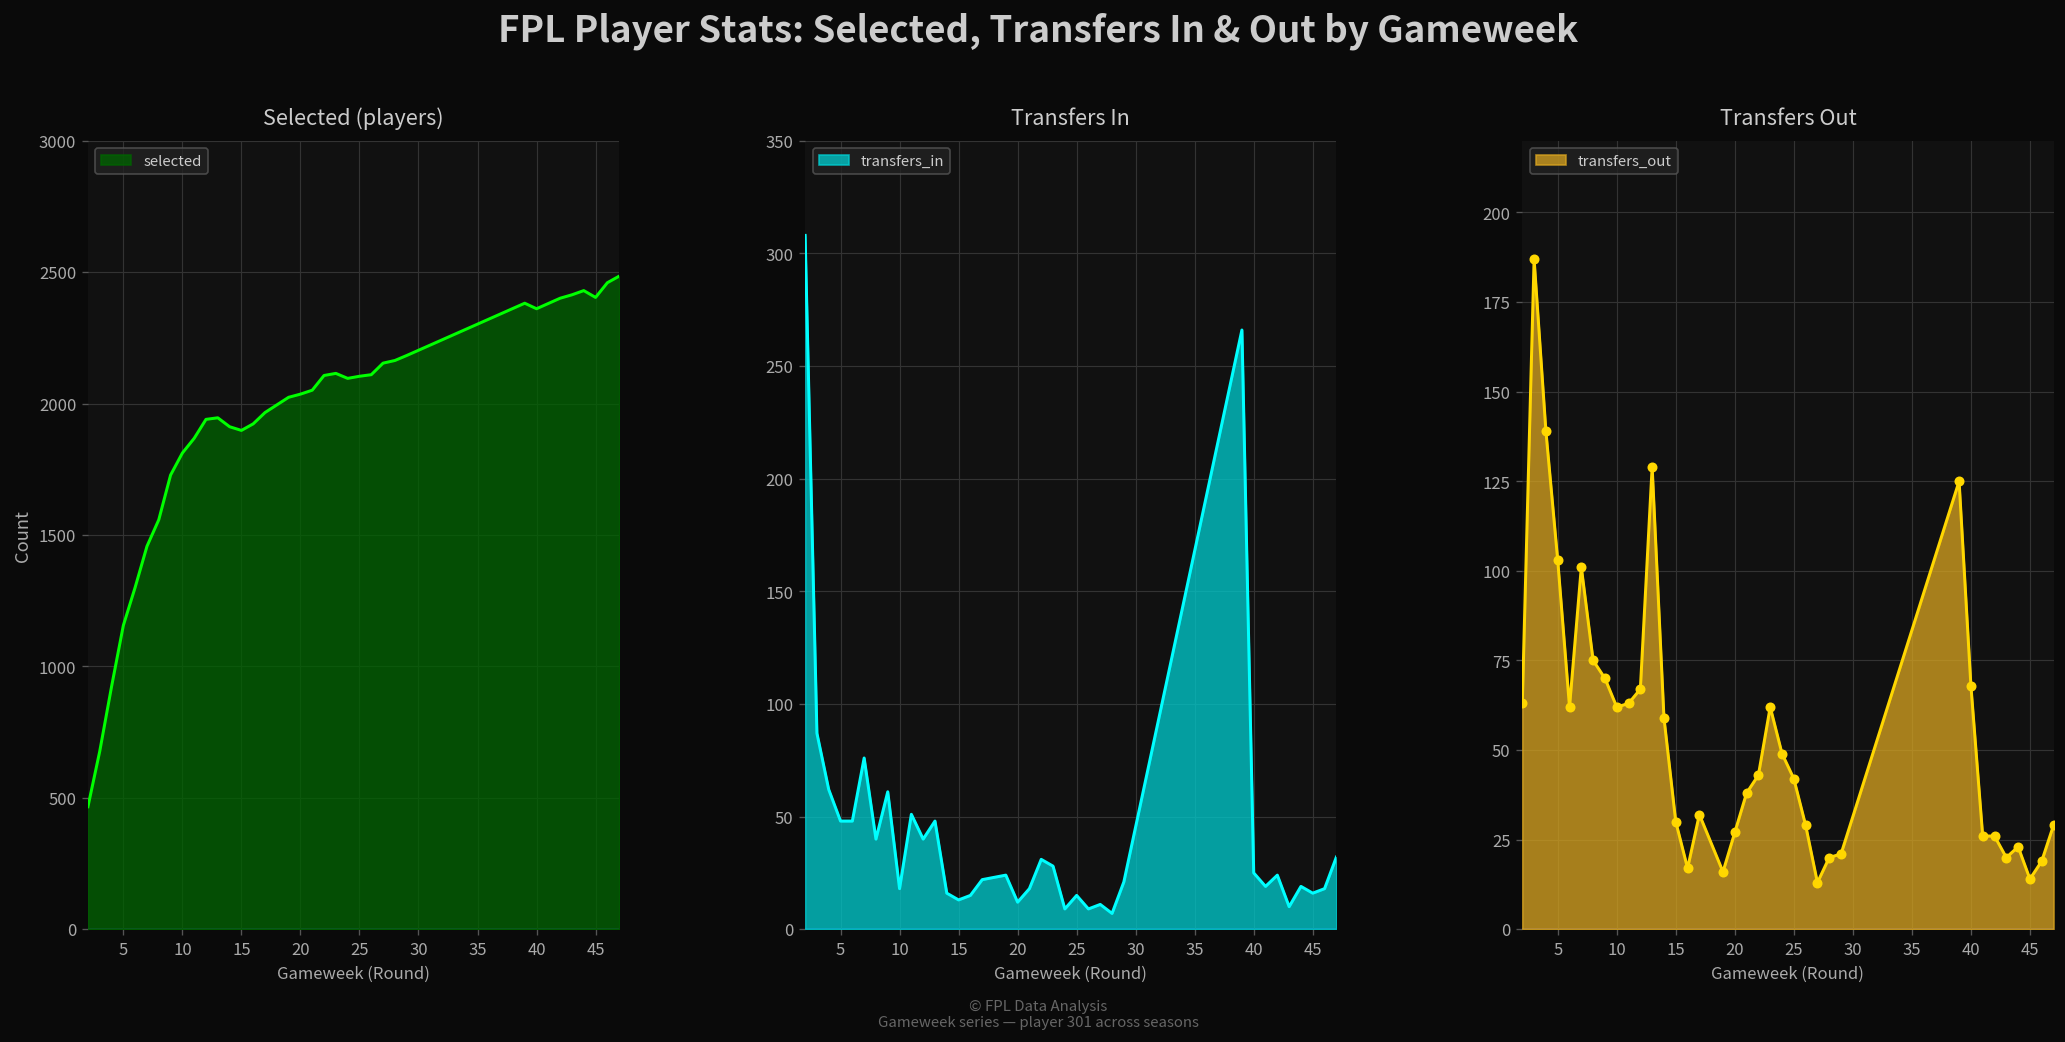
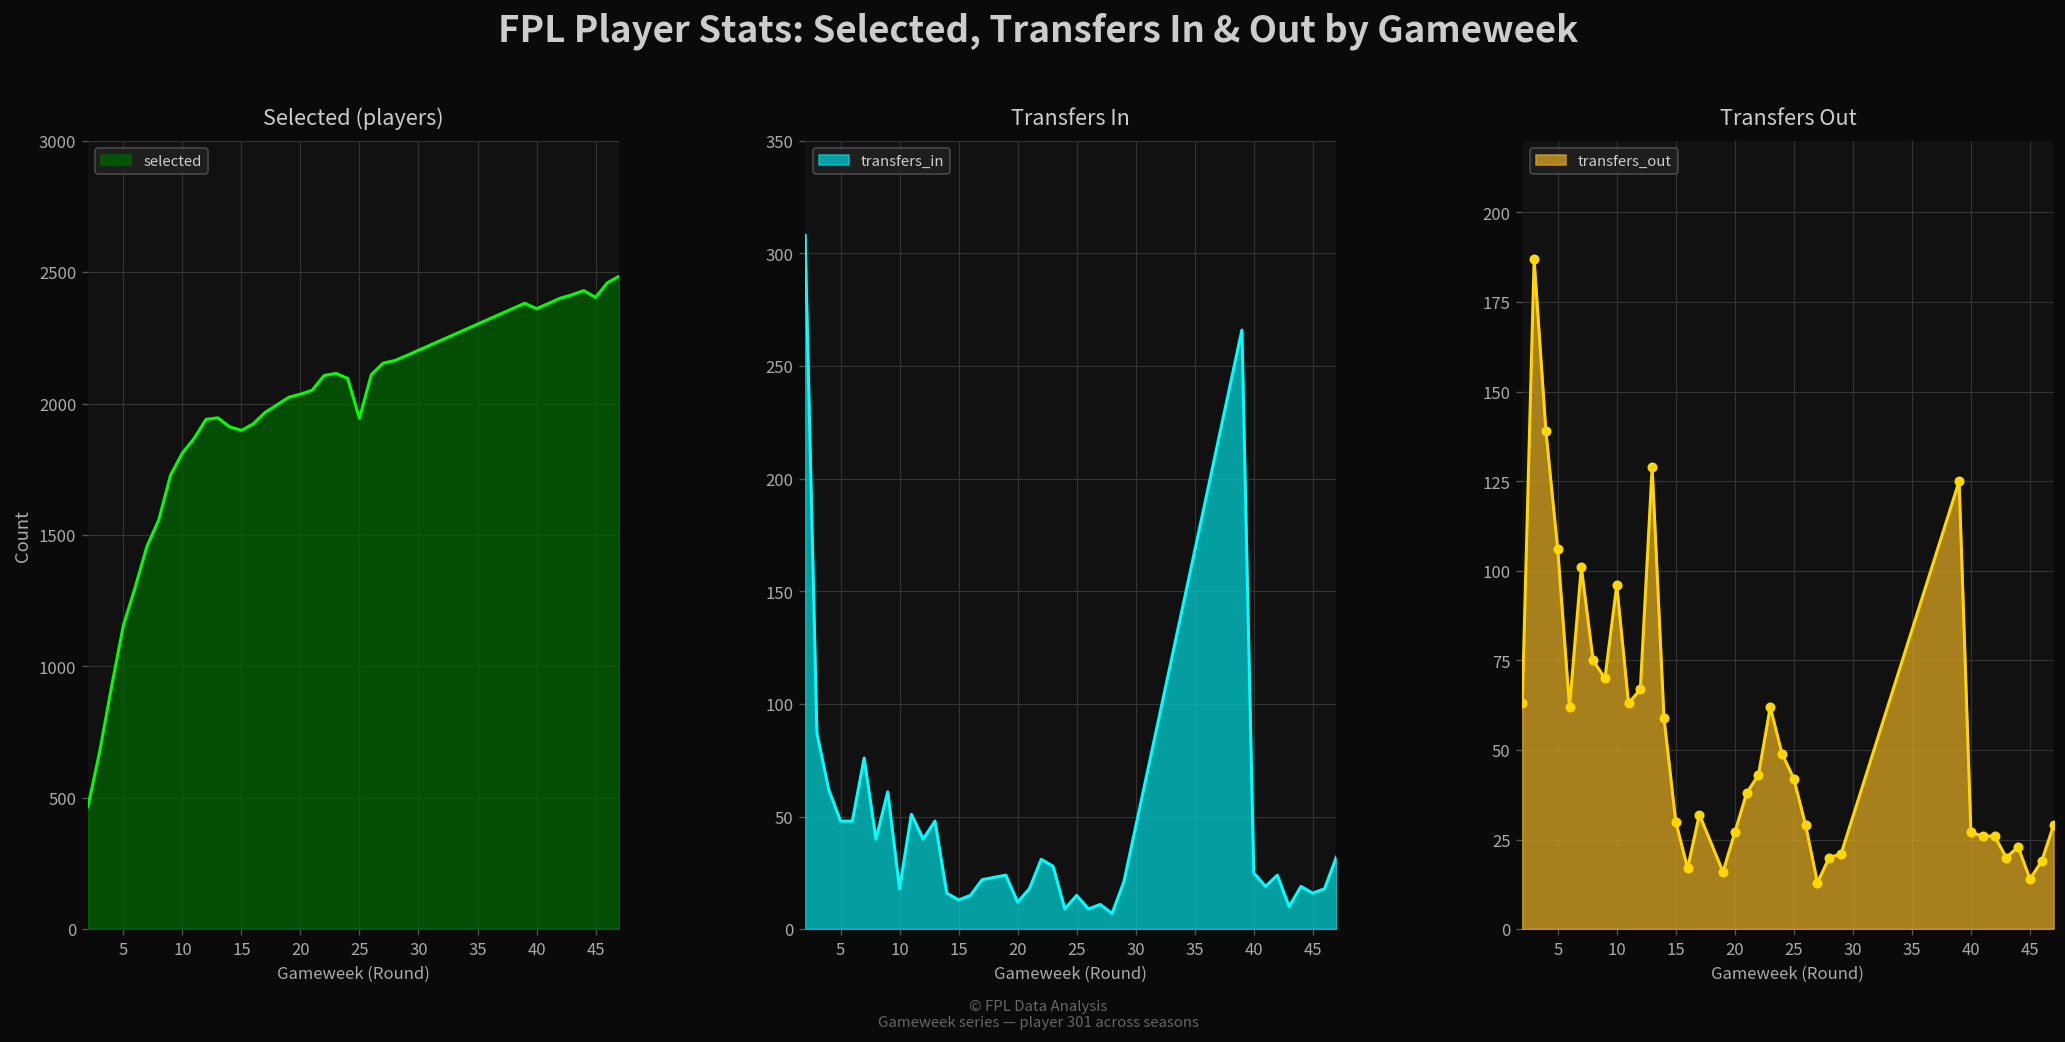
Selected (players), 25: 2100 -> 1940
Transfers Out, 5: 103 -> 106
Transfers Out, 10: 62 -> 96
Transfers Out, 40: 68 -> 27
